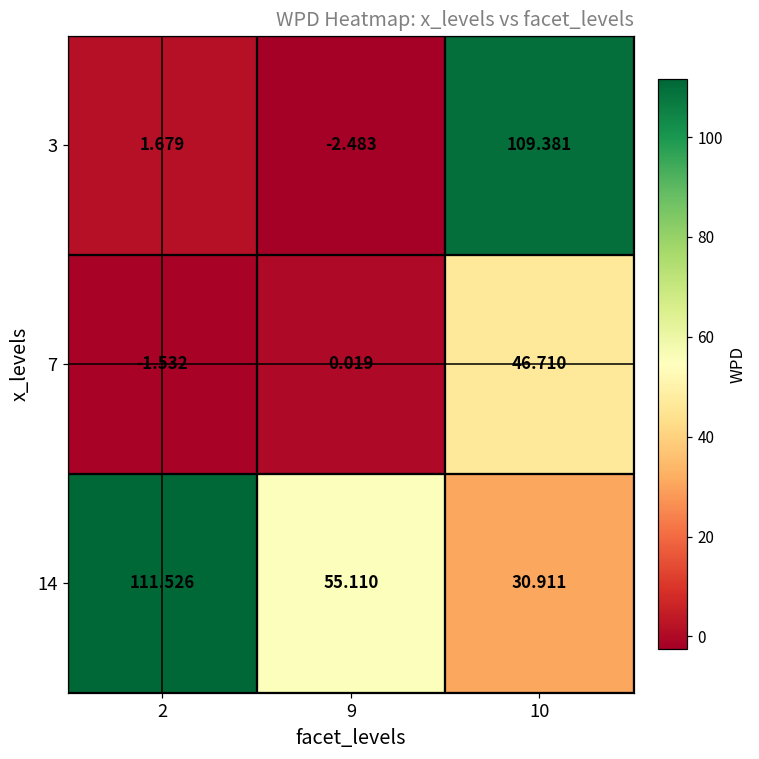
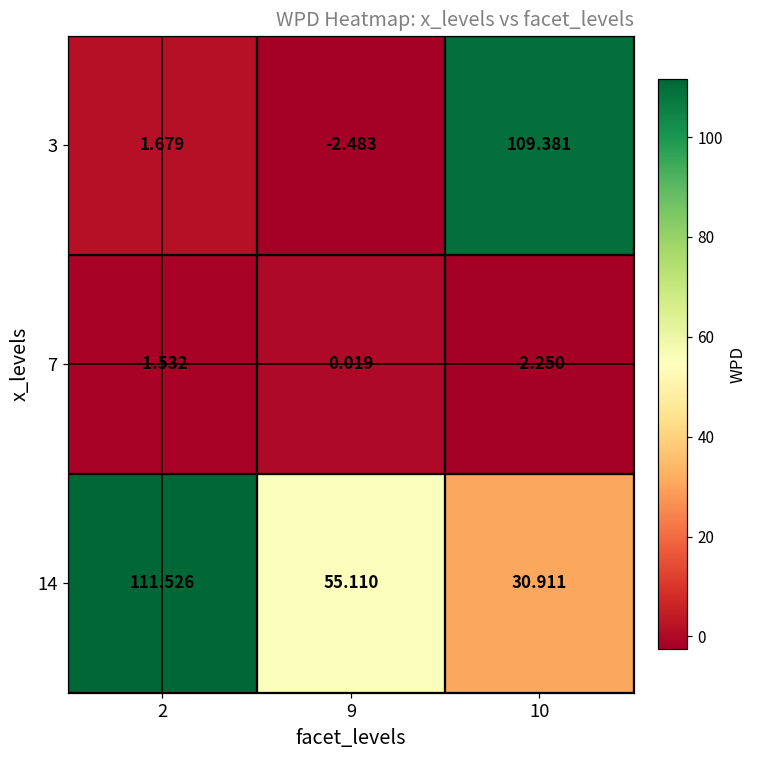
7, 10: 46.710 -> -2.250
